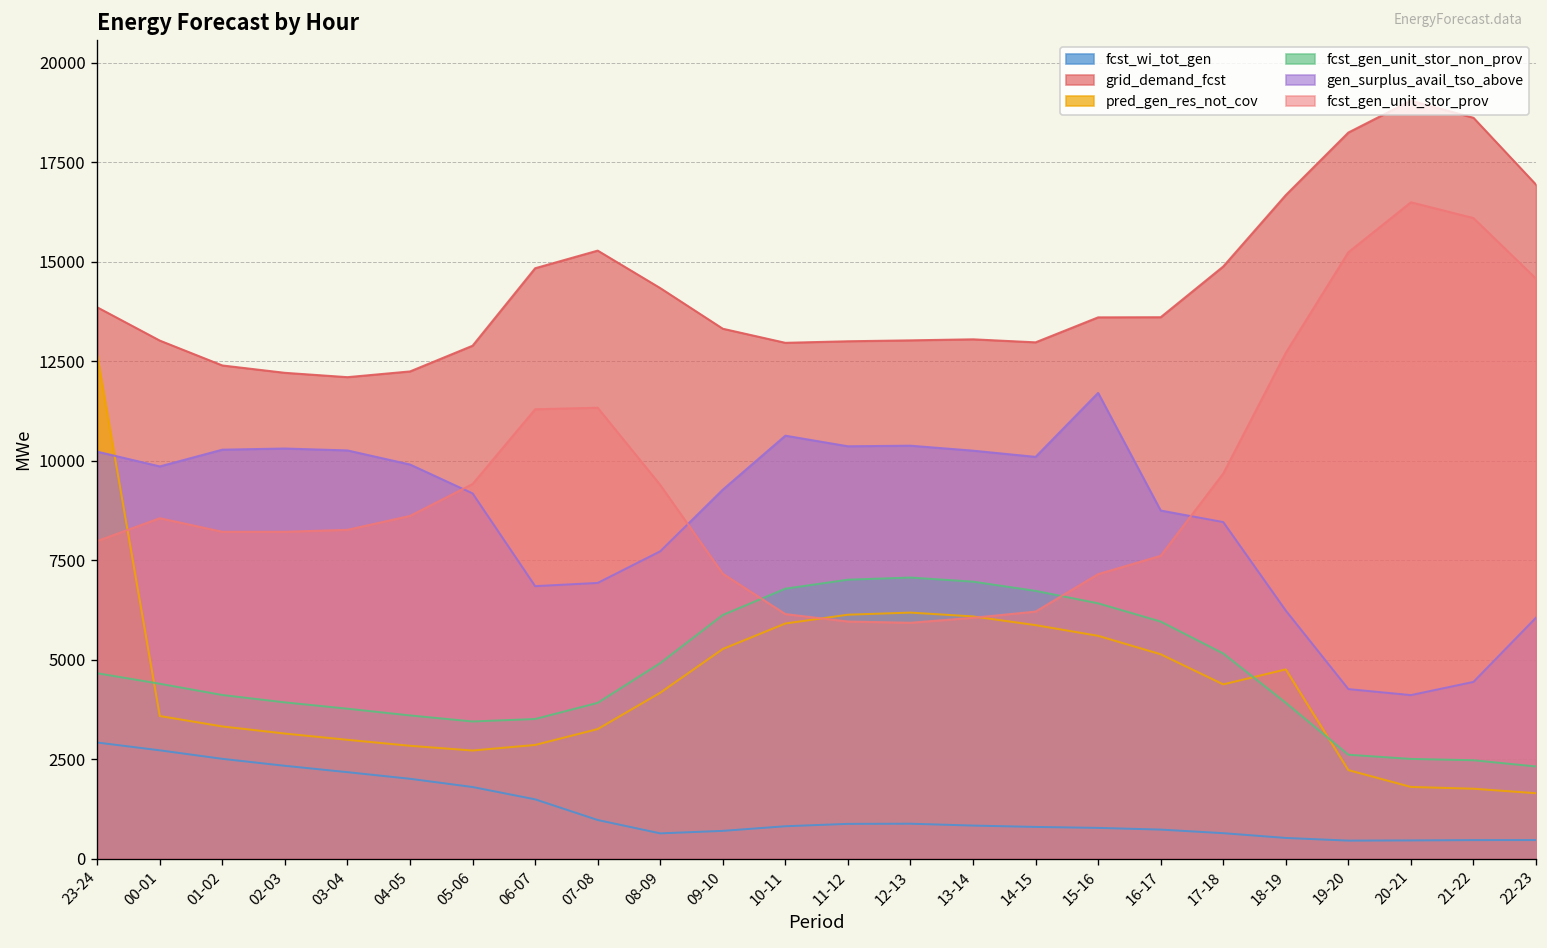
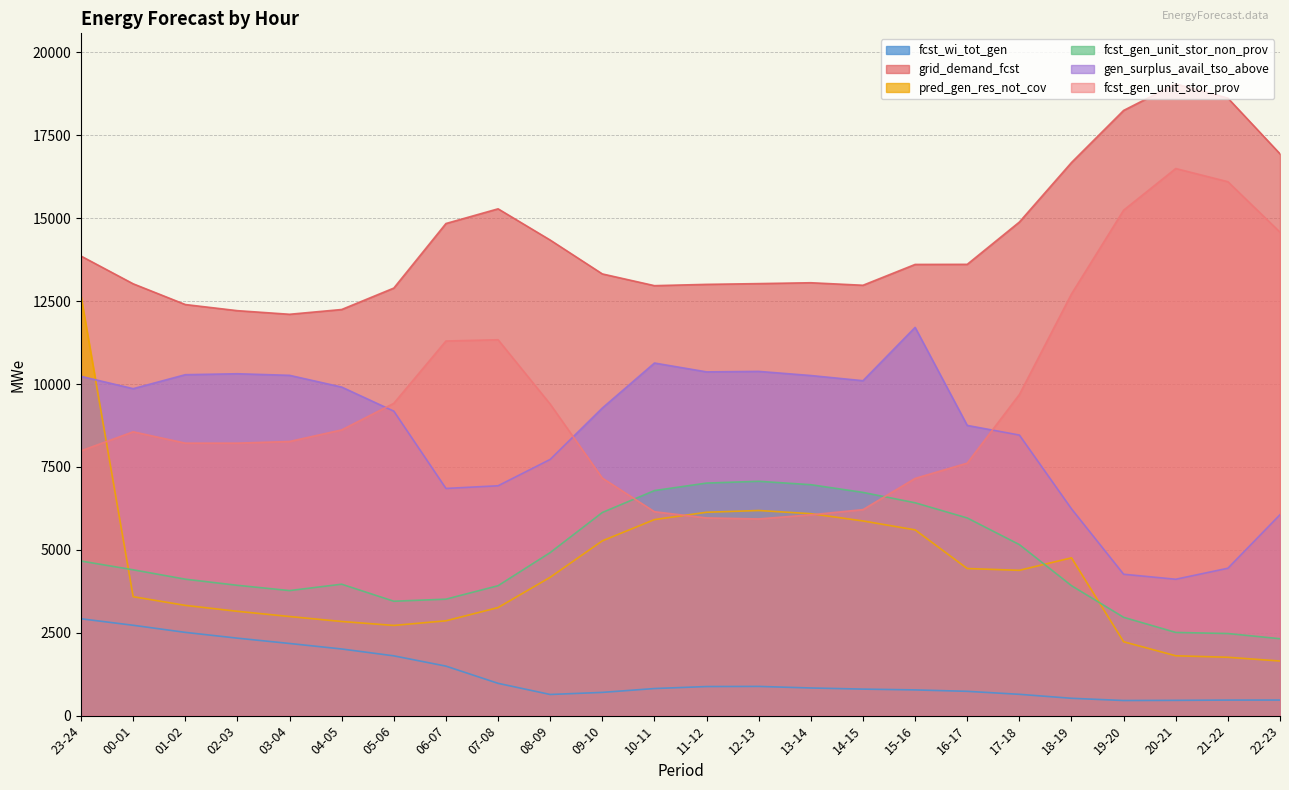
fcst_gen_unit_stor_non_prov, 04-05: 3600 -> 4000
pred_gen_res_not_cov, 16-17: 5100 -> 4400
fcst_gen_unit_stor_non_prov, 19-20: 2600 -> 3000
